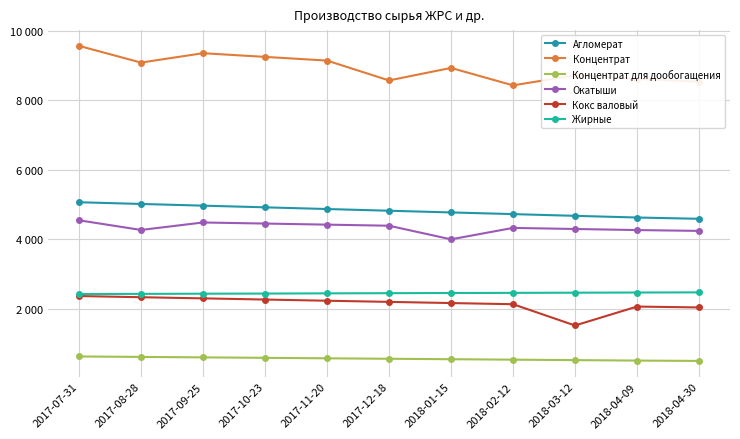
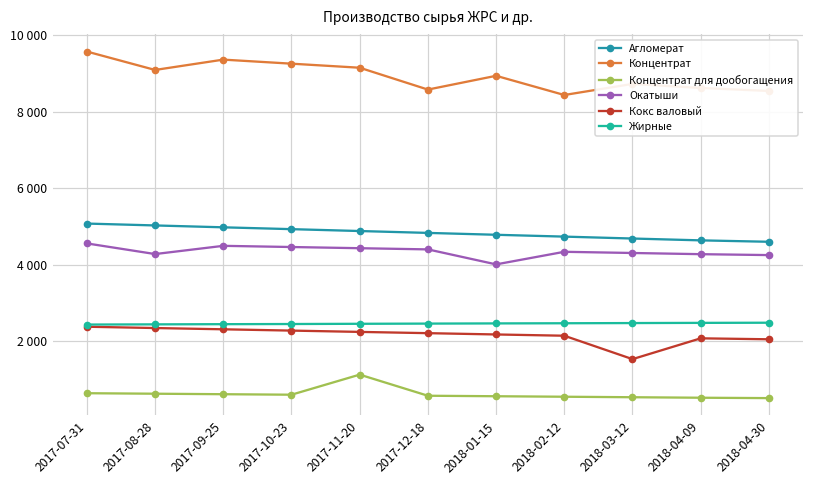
Концентрат для дообогащения, 2017-11-20: 600 -> 1100
